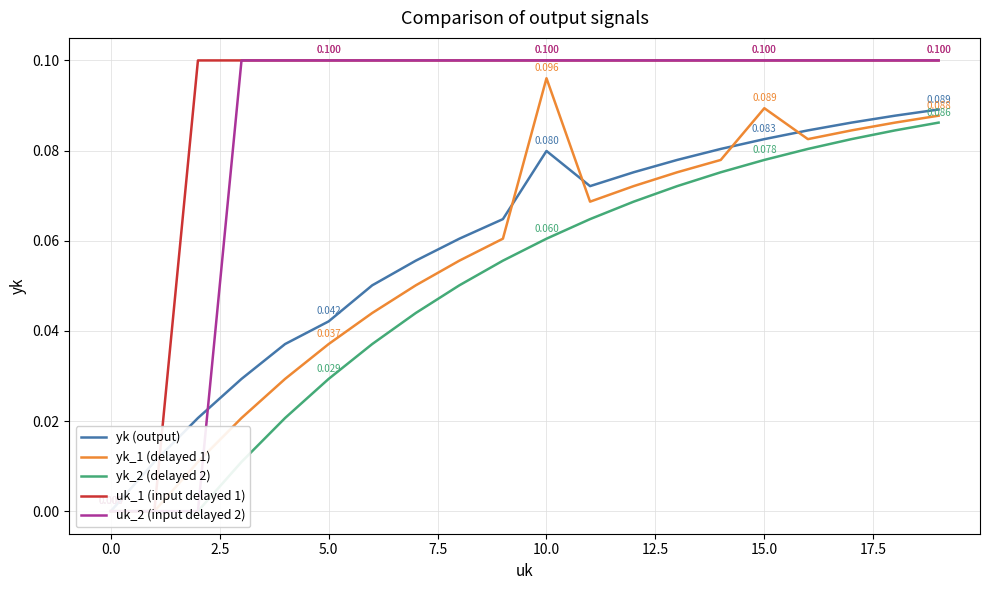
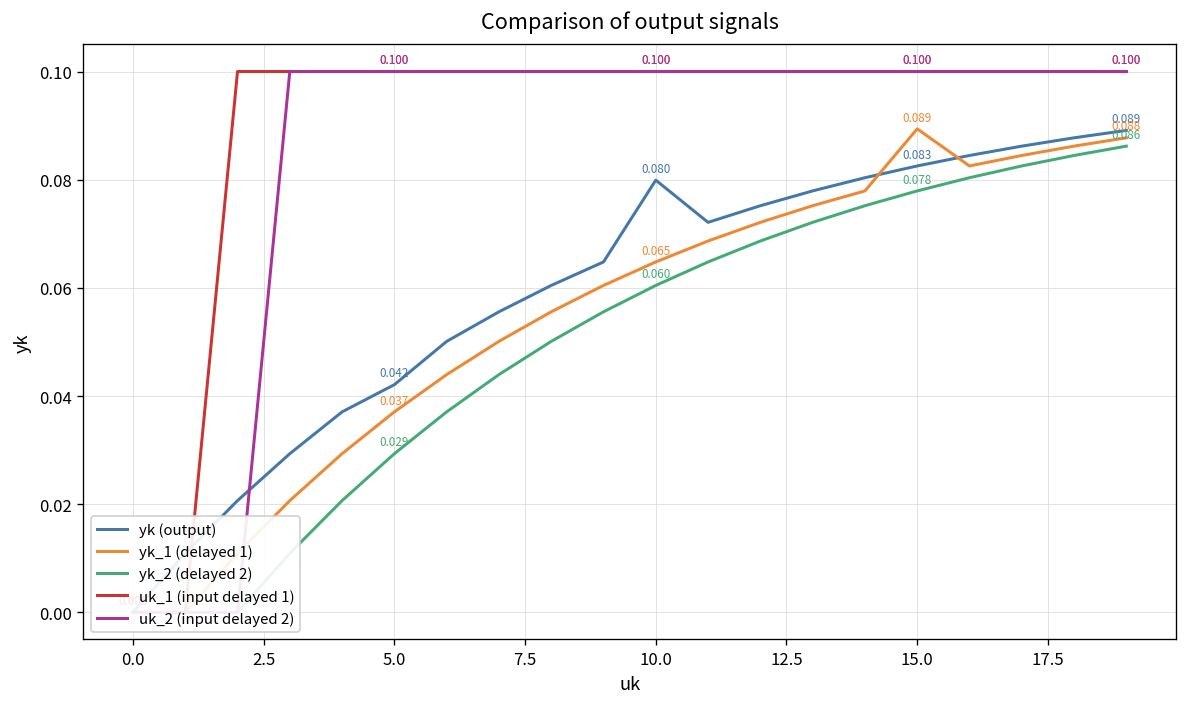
yk_1 (delayed 1), 10.0: 0.096 -> 0.065
